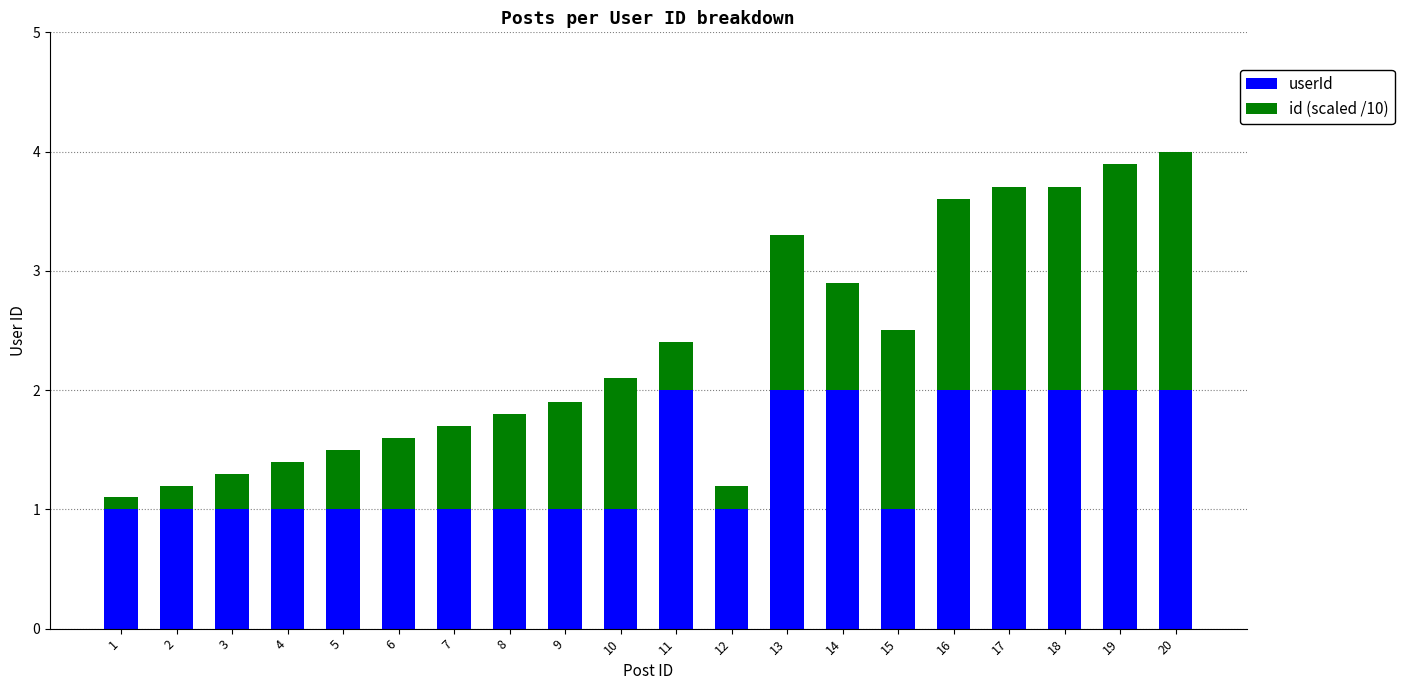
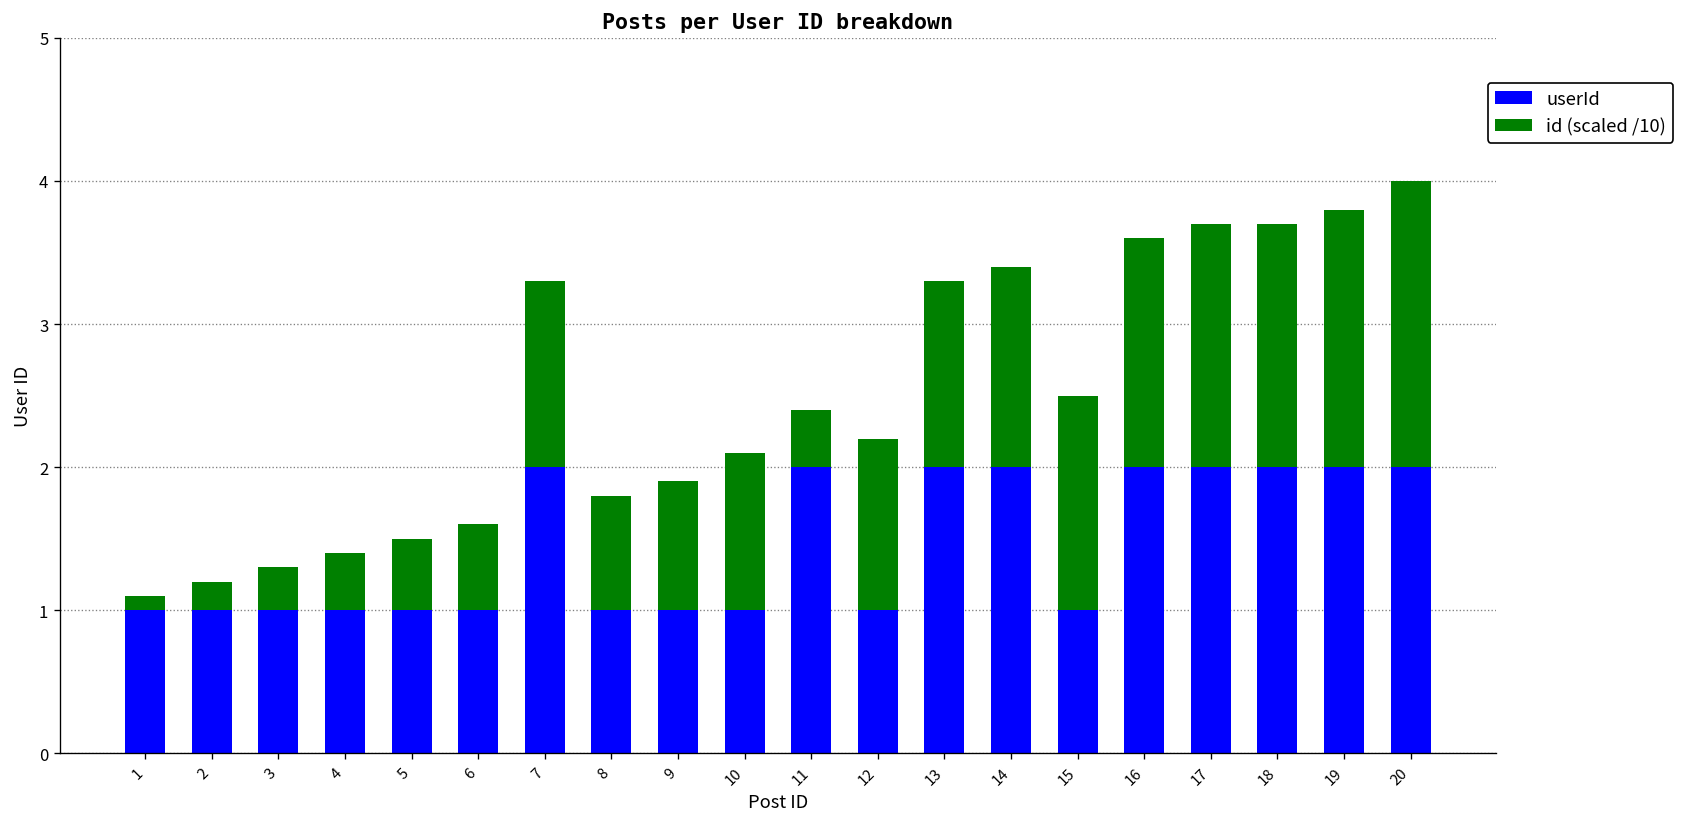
userId, 7: 1 -> 2
id (scaled /10), 7: 0.70 -> 1.30
id (scaled /10), 12: 0.20 -> 1.20
id (scaled /10), 14: 0.90 -> 1.40
id (scaled /10), 19: 1.90 -> 1.80
